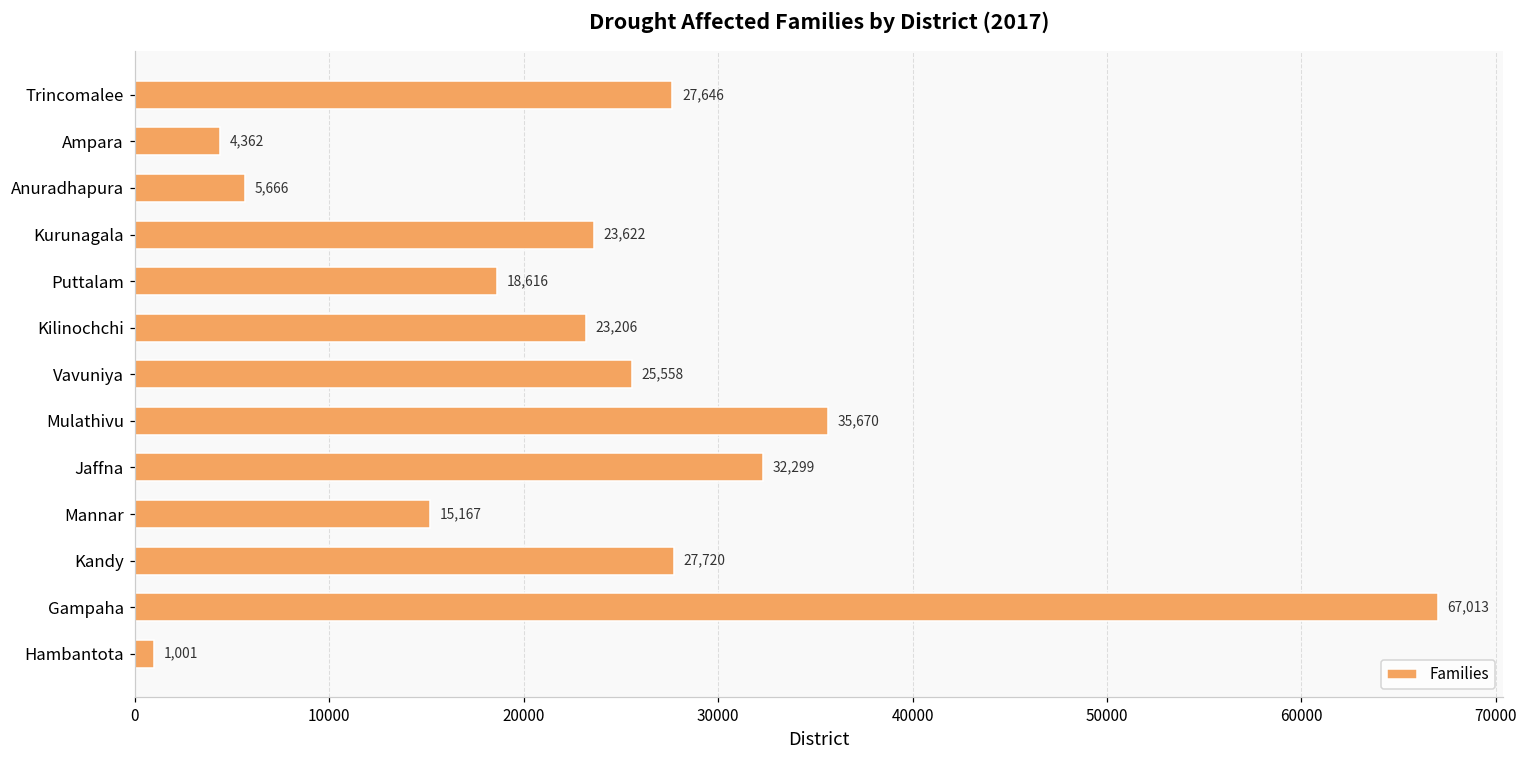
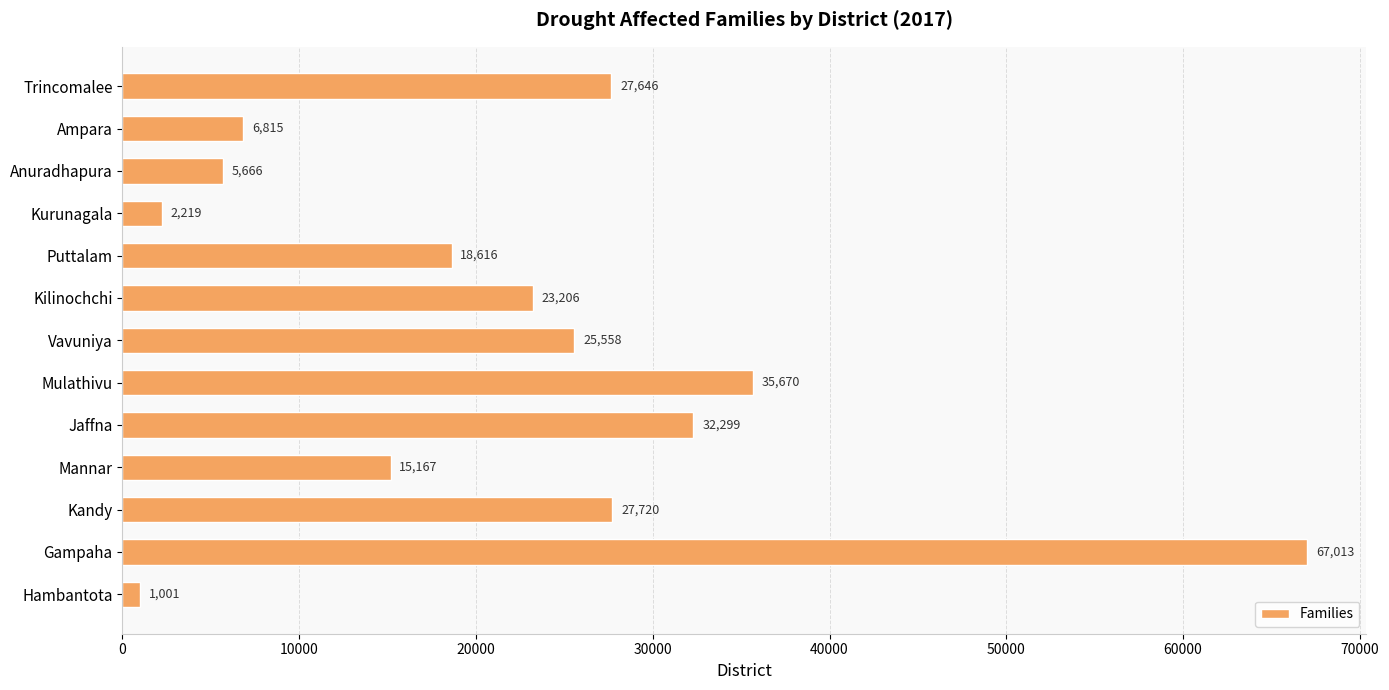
Ampara: 4,362 -> 6,815
Kurunagala: 23,622 -> 2,219
